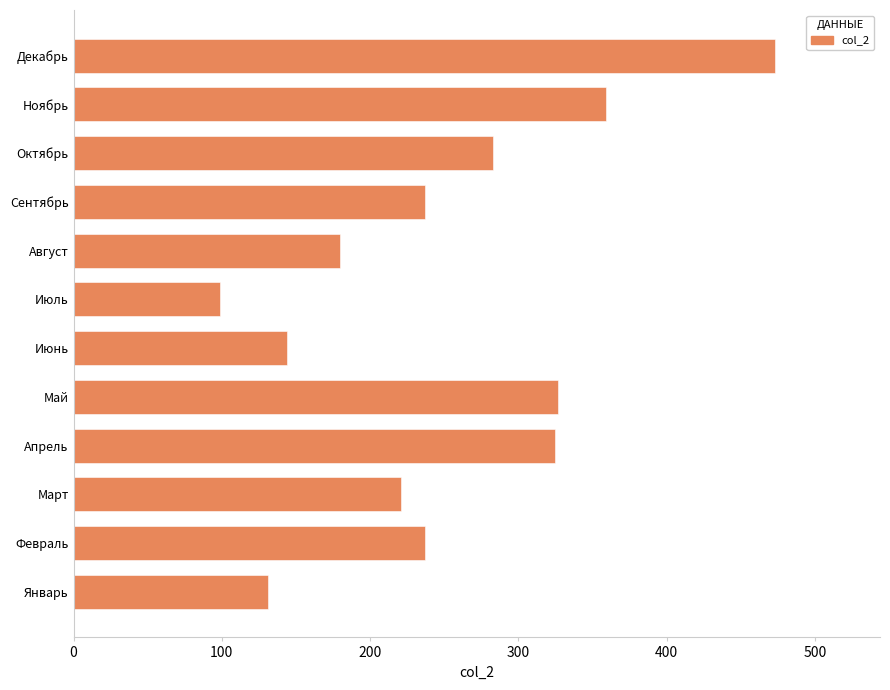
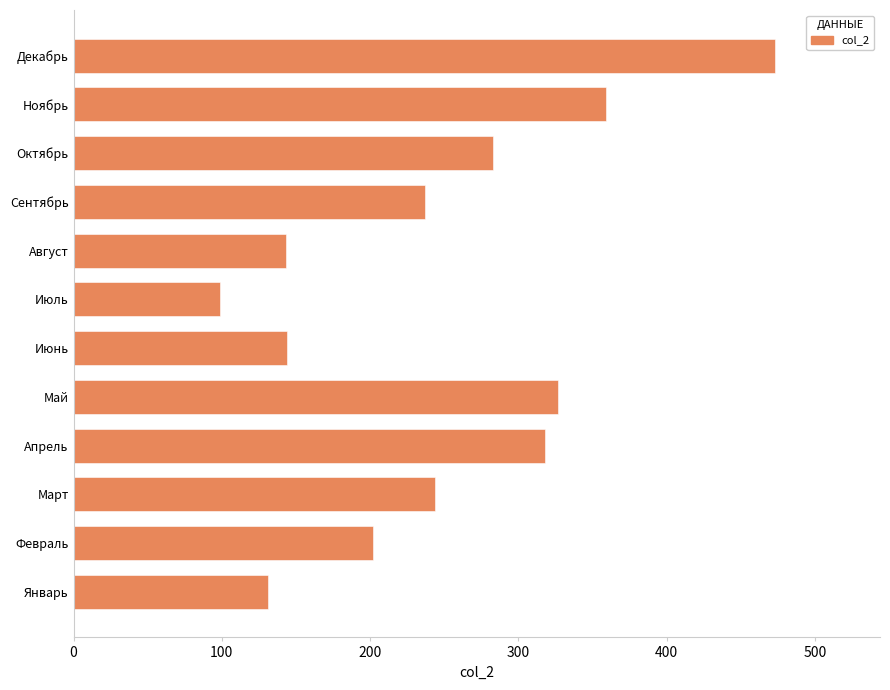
Август: 180 -> 143
Апрель: 325 -> 318
Март: 221 -> 244
Февраль: 237 -> 202
